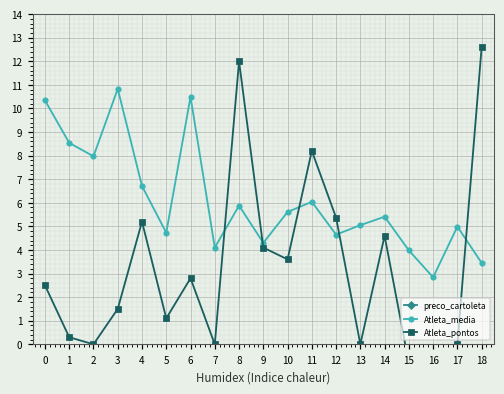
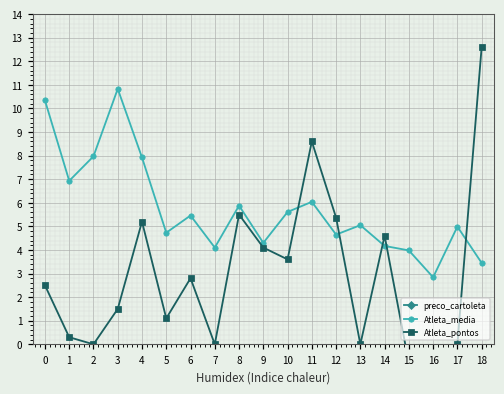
Atleta_media, 1: 8.5 -> 6.9
Atleta_media, 4: 6.7 -> 7.9
Atleta_media, 6: 10.5 -> 5.5
Atleta_pontos, 8: 12.0 -> 5.5
Atleta_pontos, 11: 8.2 -> 8.6
Atleta_media, 14: 5.4 -> 4.2
